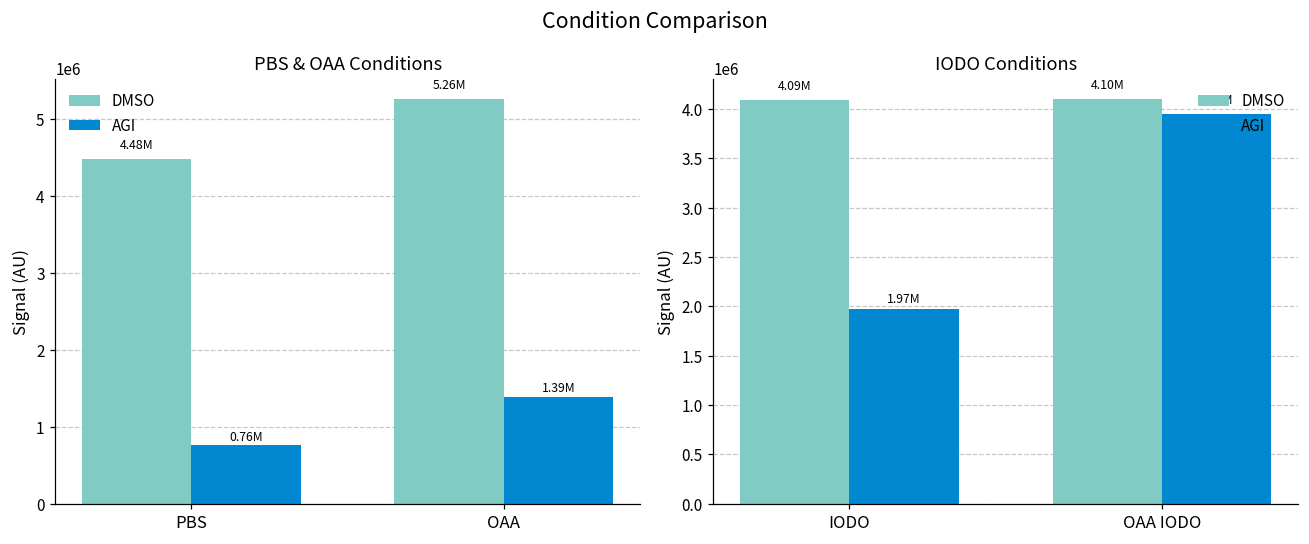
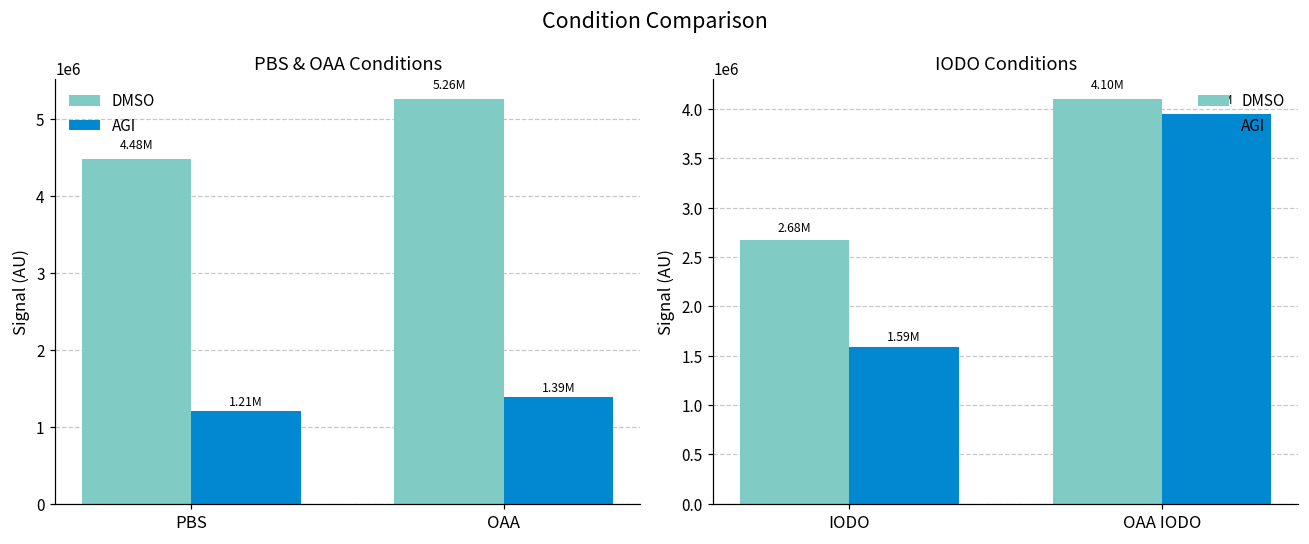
PBS & OAA Conditions, AGI, PBS: 0.76M -> 1.21M
IODO Conditions, DMSO, IODO: 4.09M -> 2.68M
IODO Conditions, AGI, IODO: 1.97M -> 1.59M
